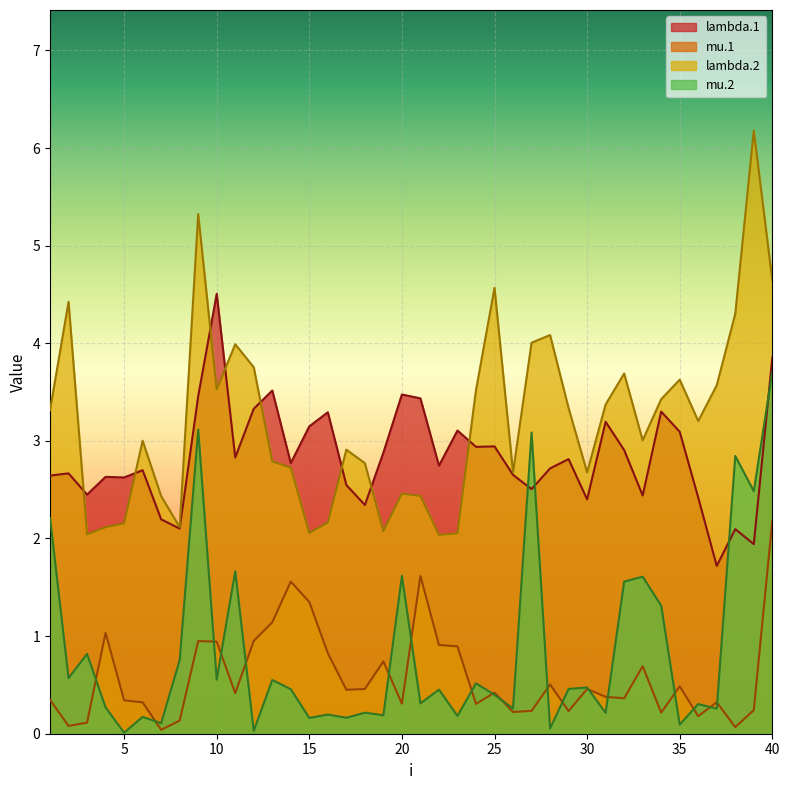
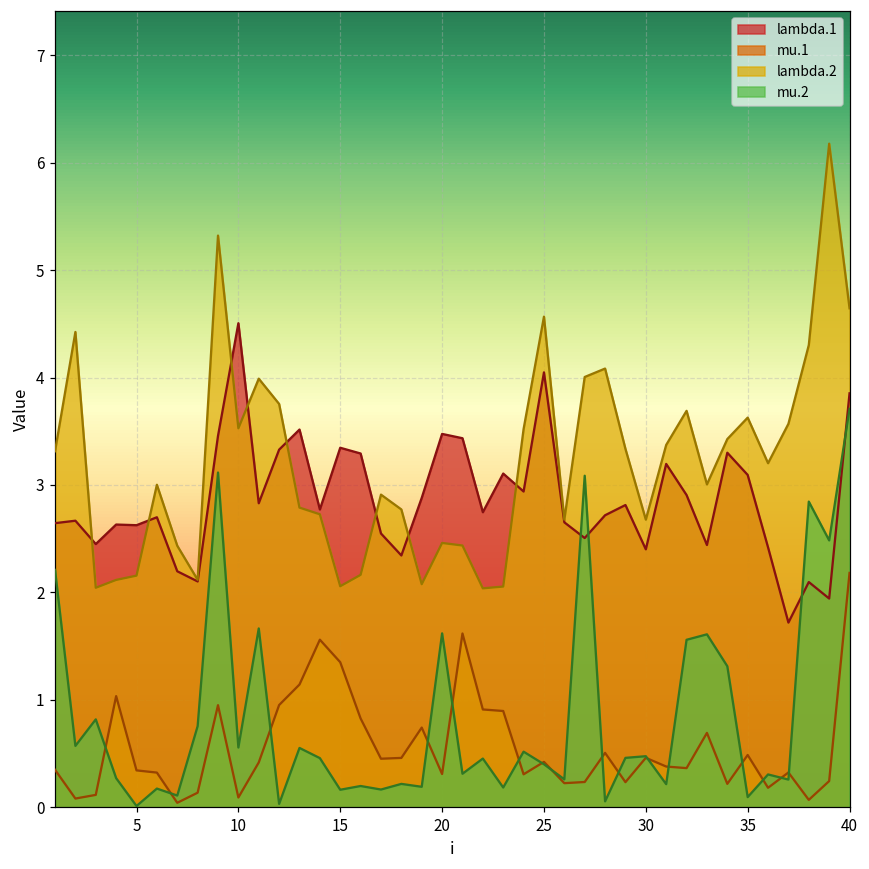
mu.1, 10: 0.9 -> 0.1
lambda.1, 15: 3.1 -> 3.3
lambda.1, 25: 2.9 -> 4.0
